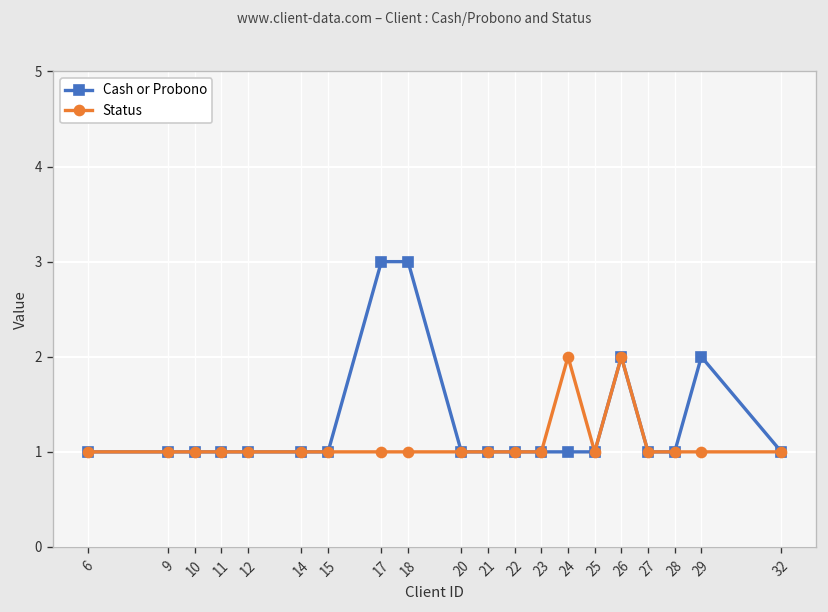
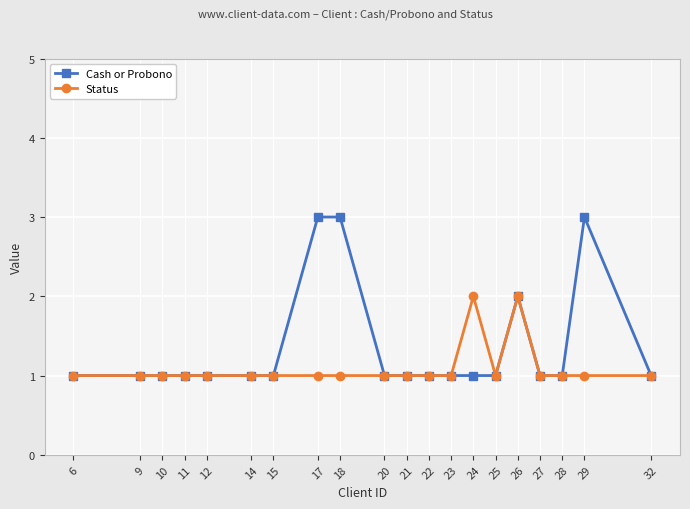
Cash or Probono, 29: 2 -> 3
